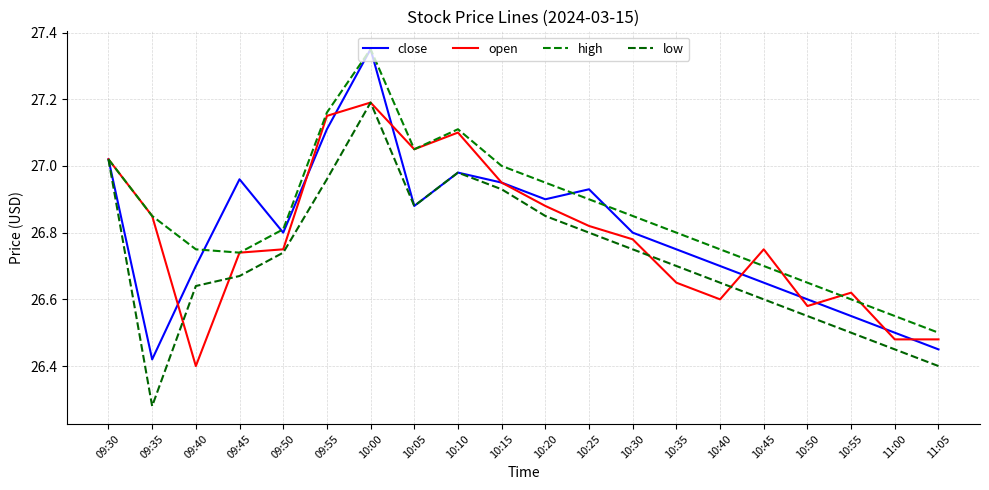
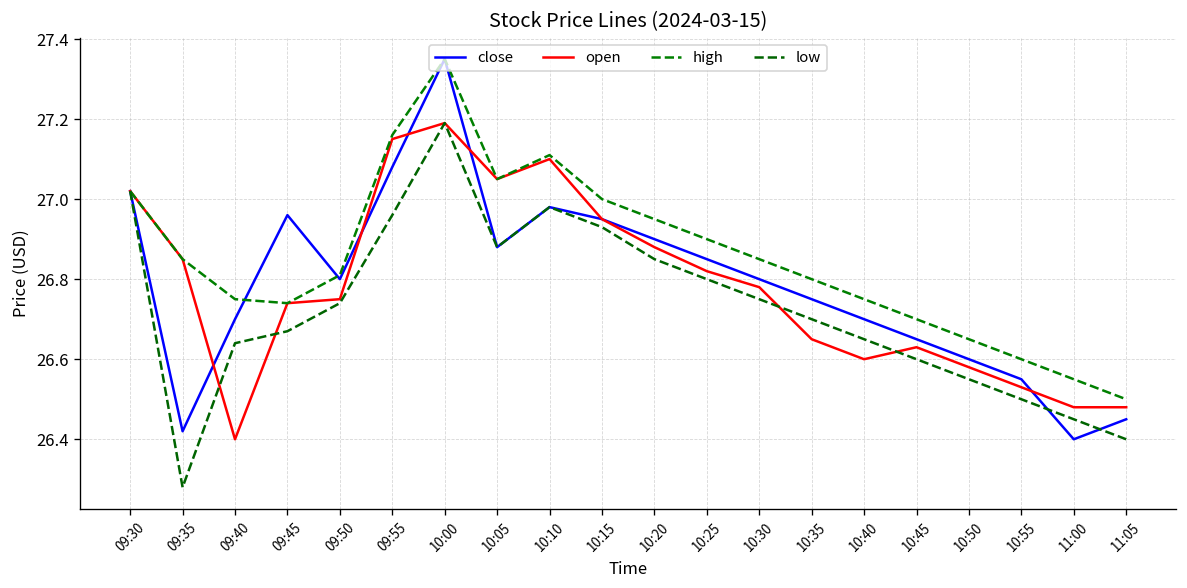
close, 09:55: 27.11 -> 27.08
close, 10:25: 26.93 -> 26.85
open, 10:45: 26.75 -> 26.63
open, 10:55: 26.62 -> 26.53
close, 11:00: 26.5 -> 26.4
